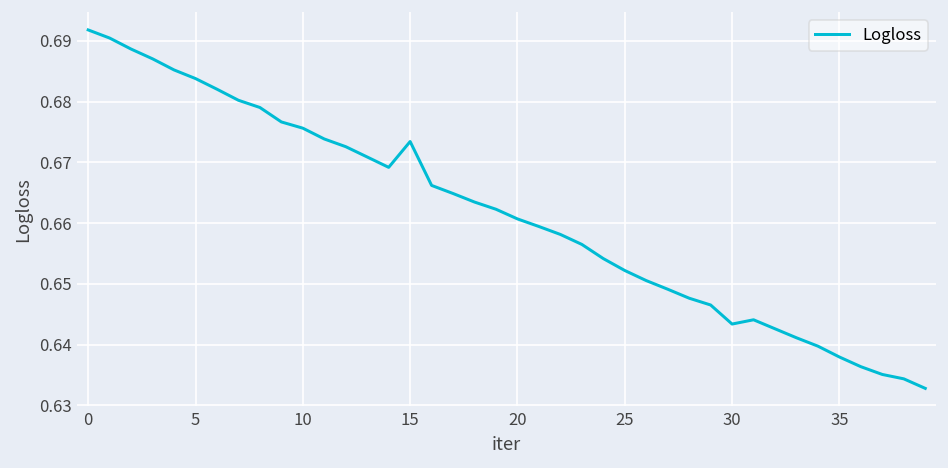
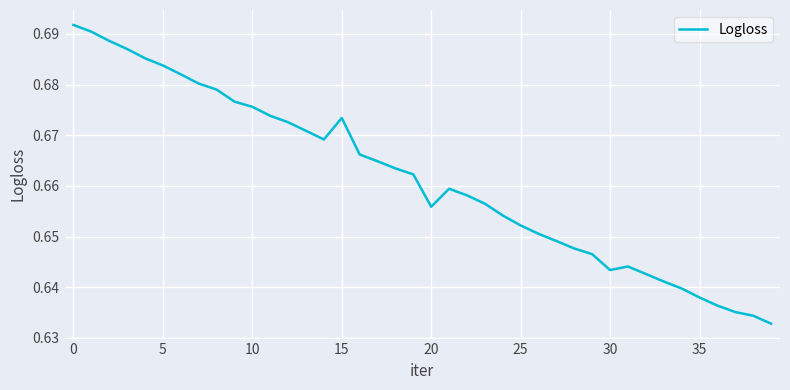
20: 0.661 -> 0.656
